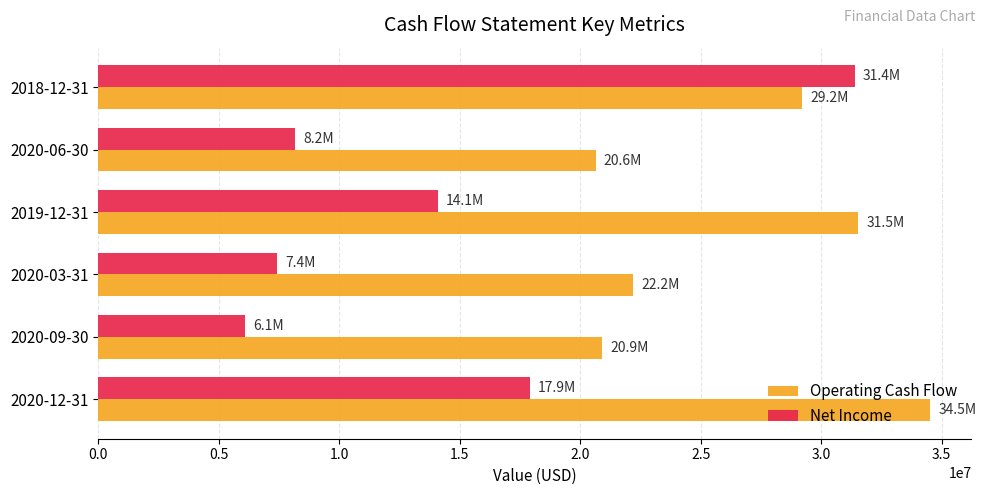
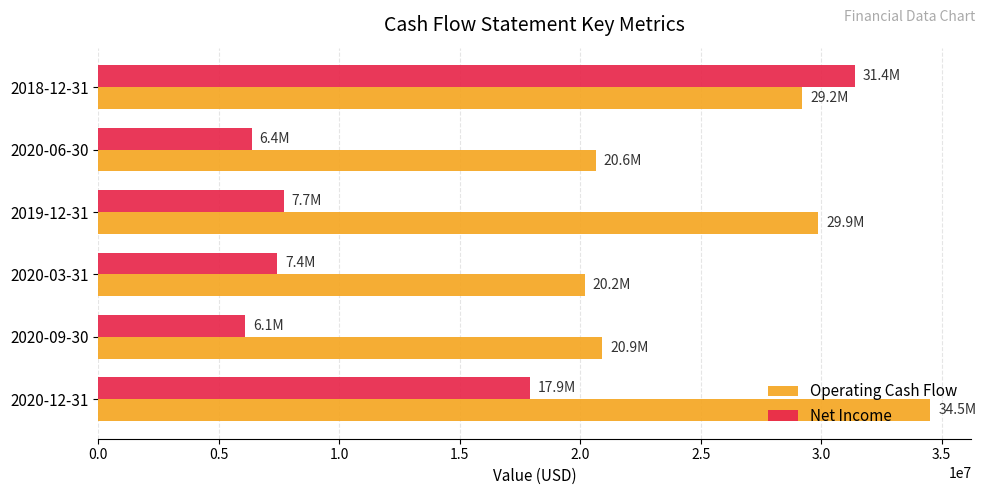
Net Income, 2020-06-30: 8.2M -> 6.4M
Net Income, 2019-12-31: 14.1M -> 7.7M
Operating Cash Flow, 2019-12-31: 31.5M -> 29.9M
Operating Cash Flow, 2020-03-31: 22.2M -> 20.2M
